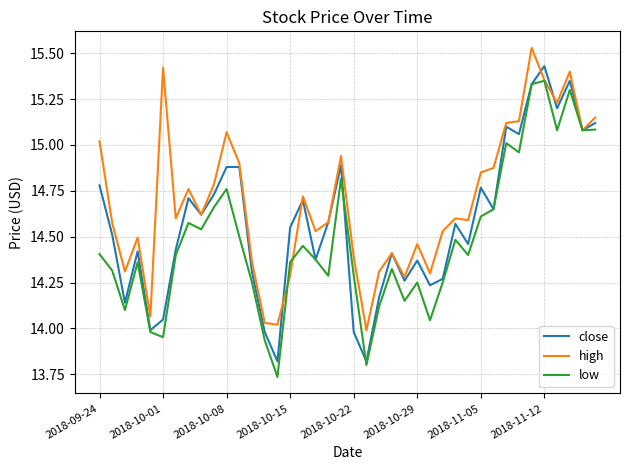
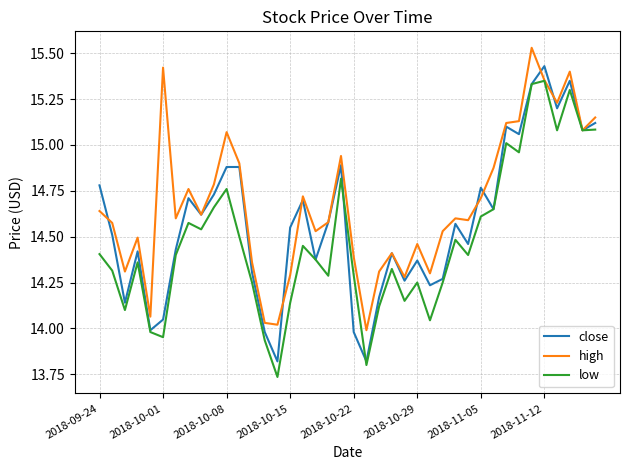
high, 2018-09-24: 15.02 -> 14.64
low, 2018-10-15: 14.36 -> 14.14
high, 2018-11-05: 14.85 -> 14.71
